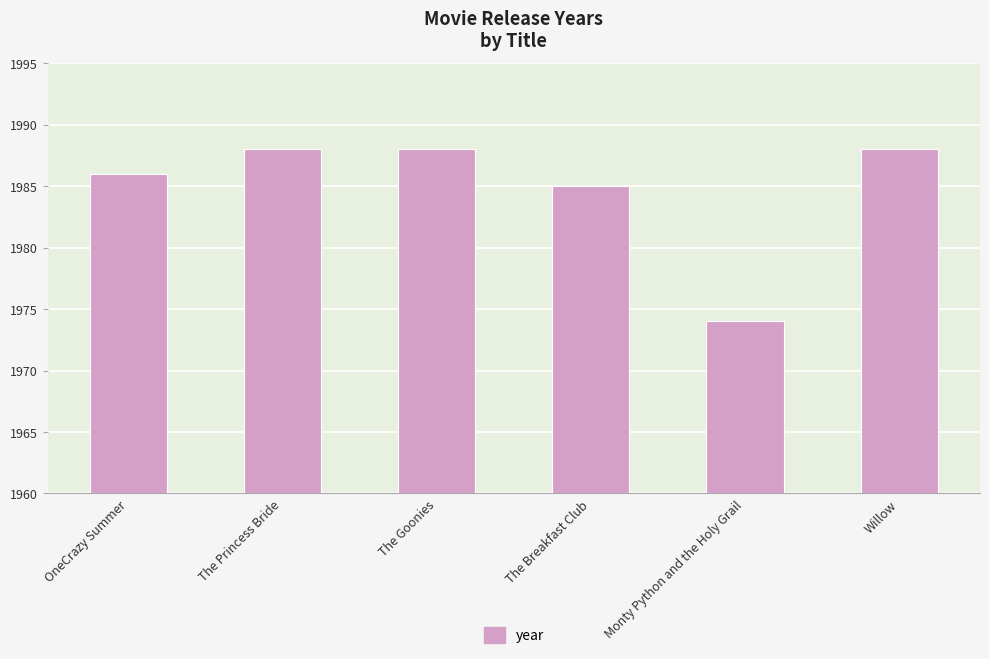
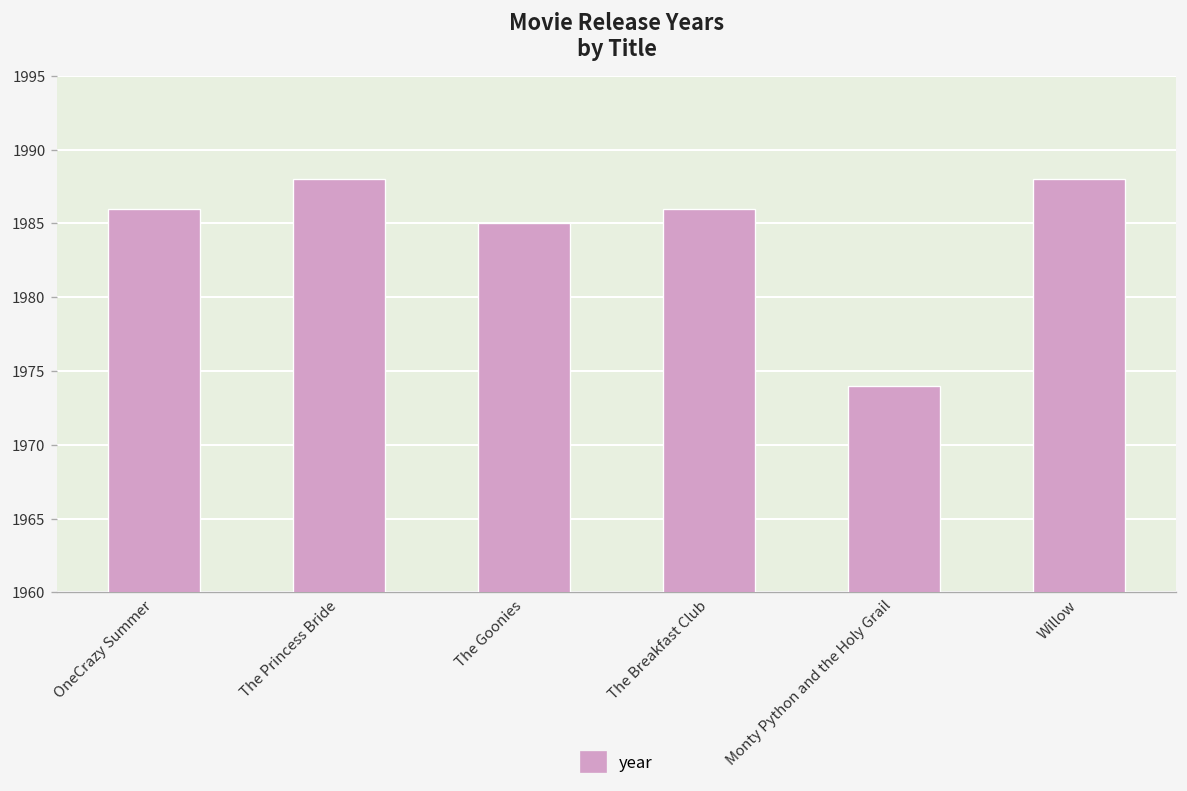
The Goonies: 1988 -> 1985
The Breakfast Club: 1985 -> 1986
